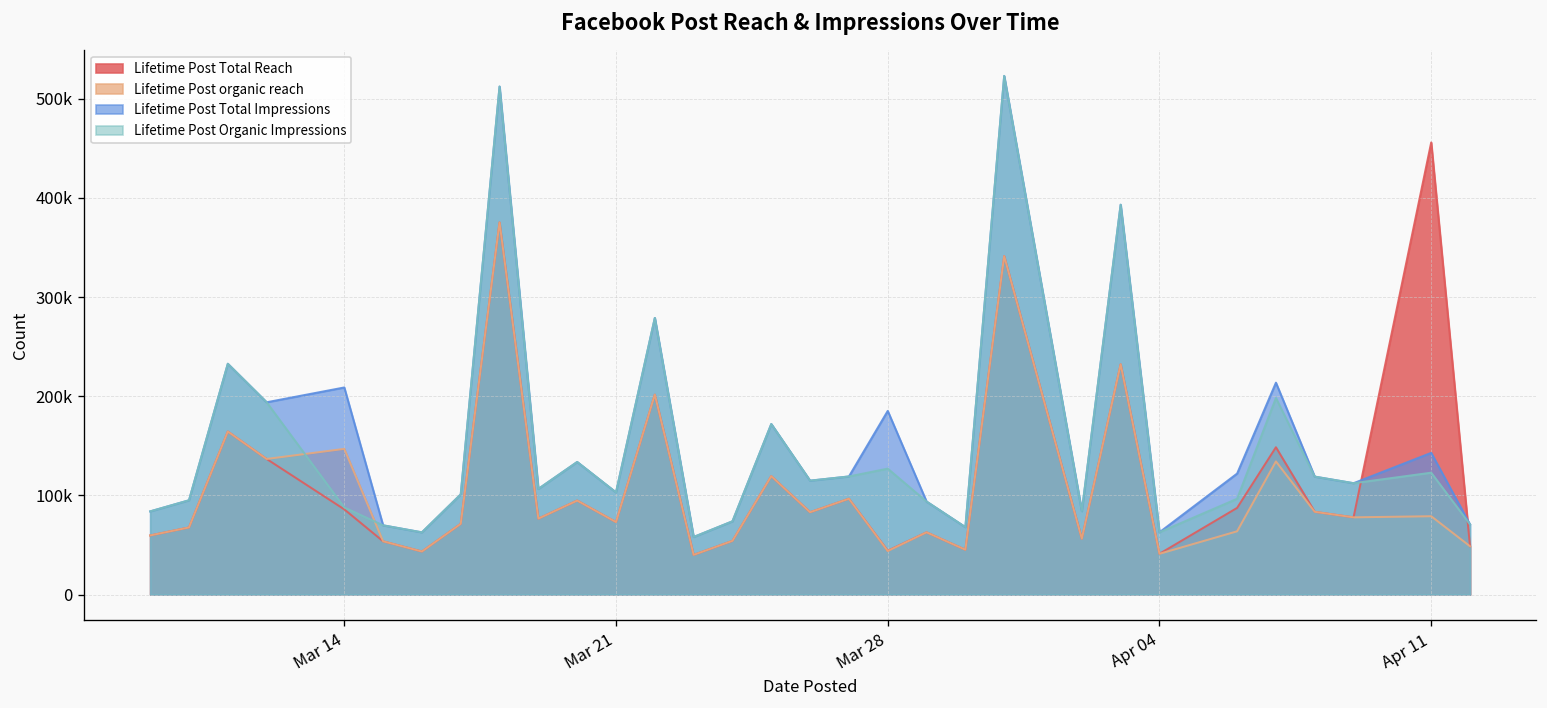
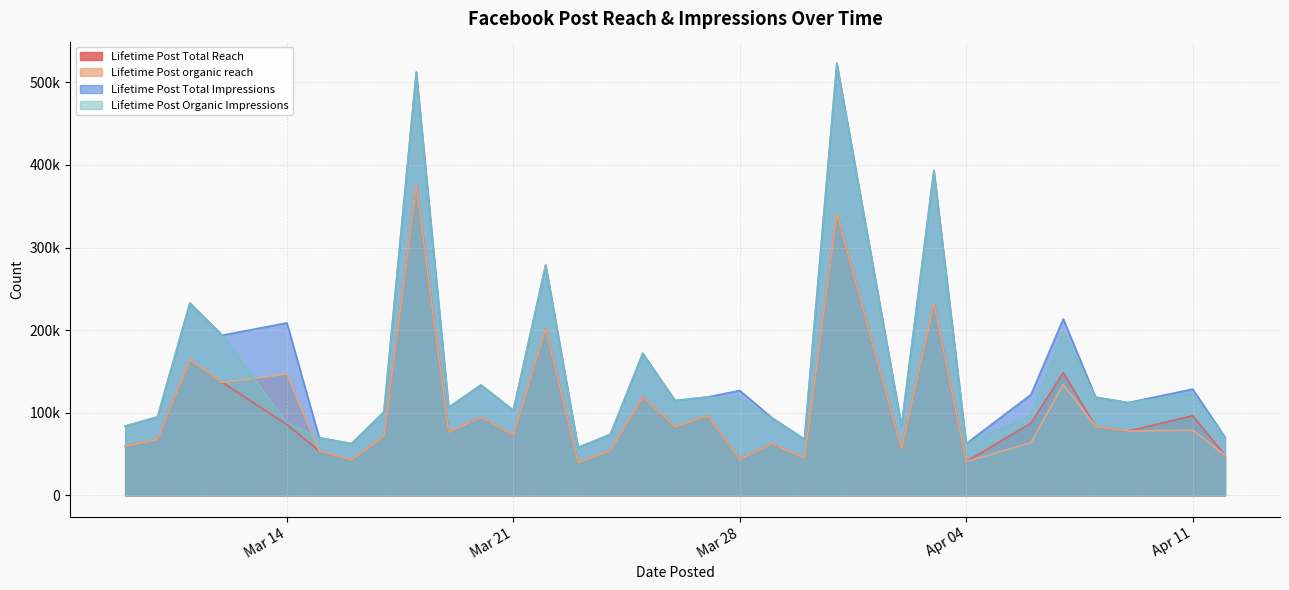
Lifetime Post Total Impressions, Mar 28: 190000 -> 130000
Lifetime Post Organic Impressions, Mar 28: 130000 -> 120000
Lifetime Post Total Reach, Apr 11: 460000 -> 100000
Lifetime Post Total Impressions, Apr 11: 140000 -> 130000
